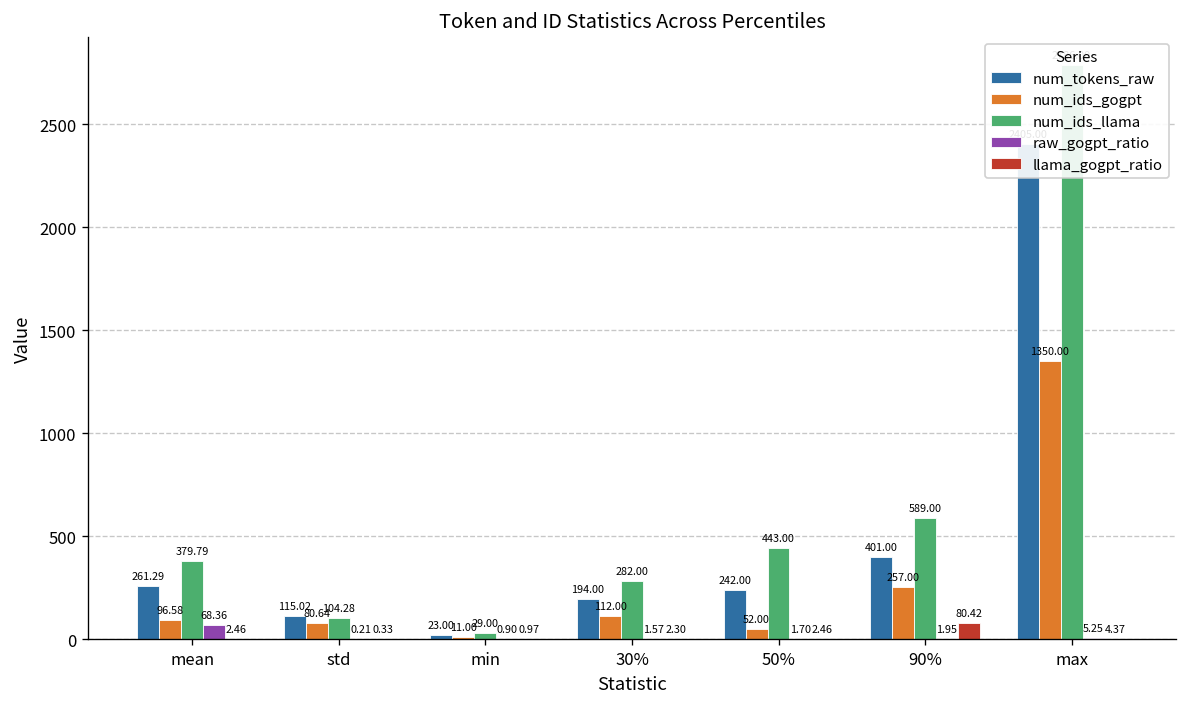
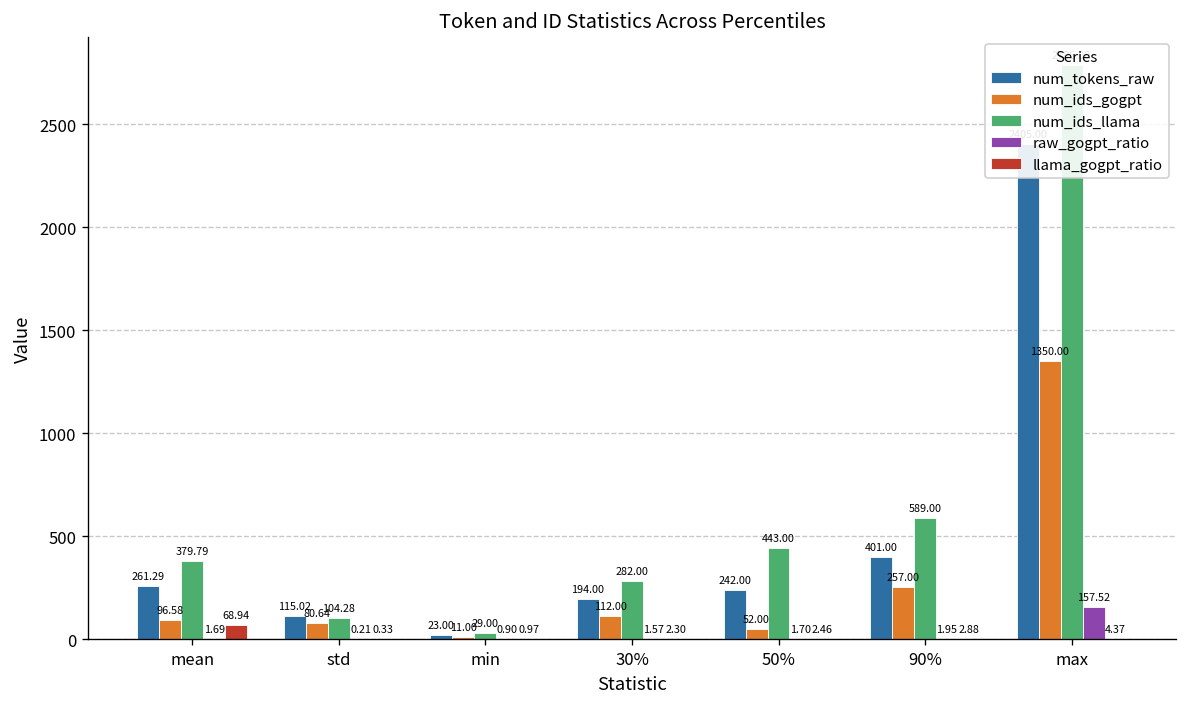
raw_gogpt_ratio, mean: 68.36 -> 1.69
llama_gogpt_ratio, mean: 2.46 -> 68.94
llama_gogpt_ratio, 90%: 80.42 -> 2.88
raw_gogpt_ratio, max: 5.25 -> 157.52
